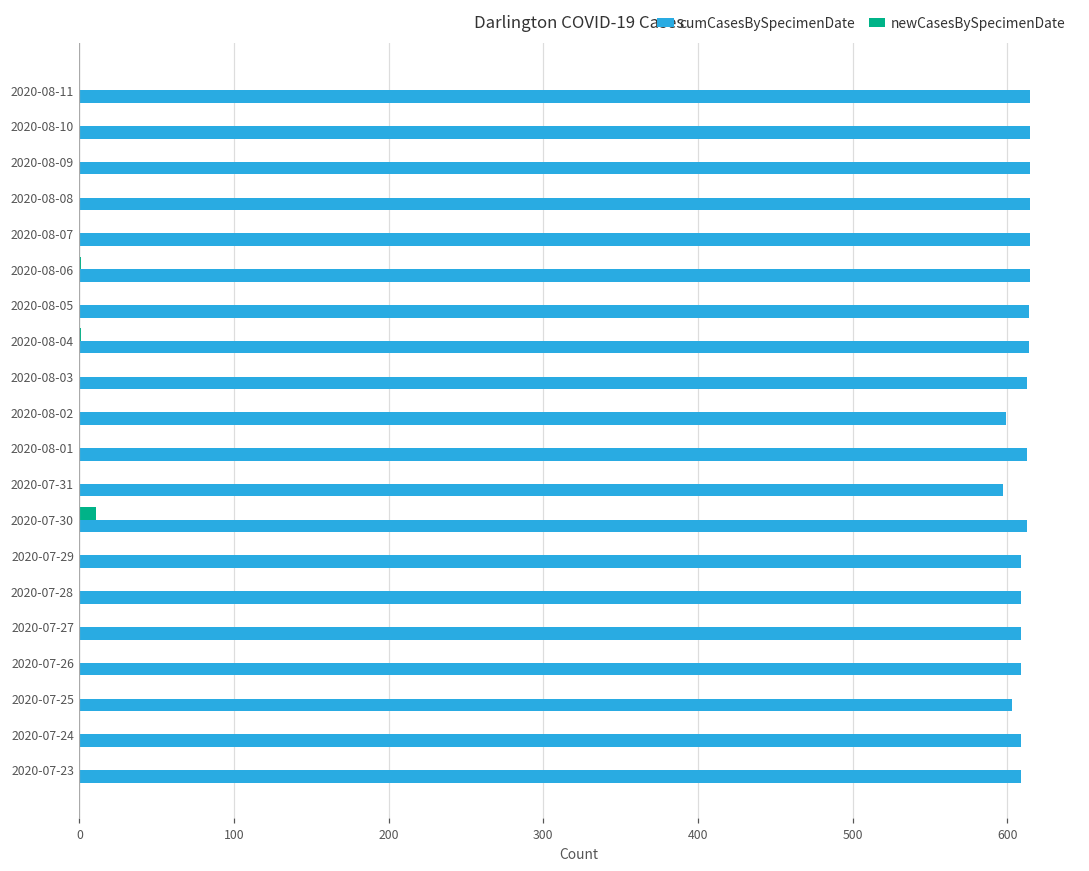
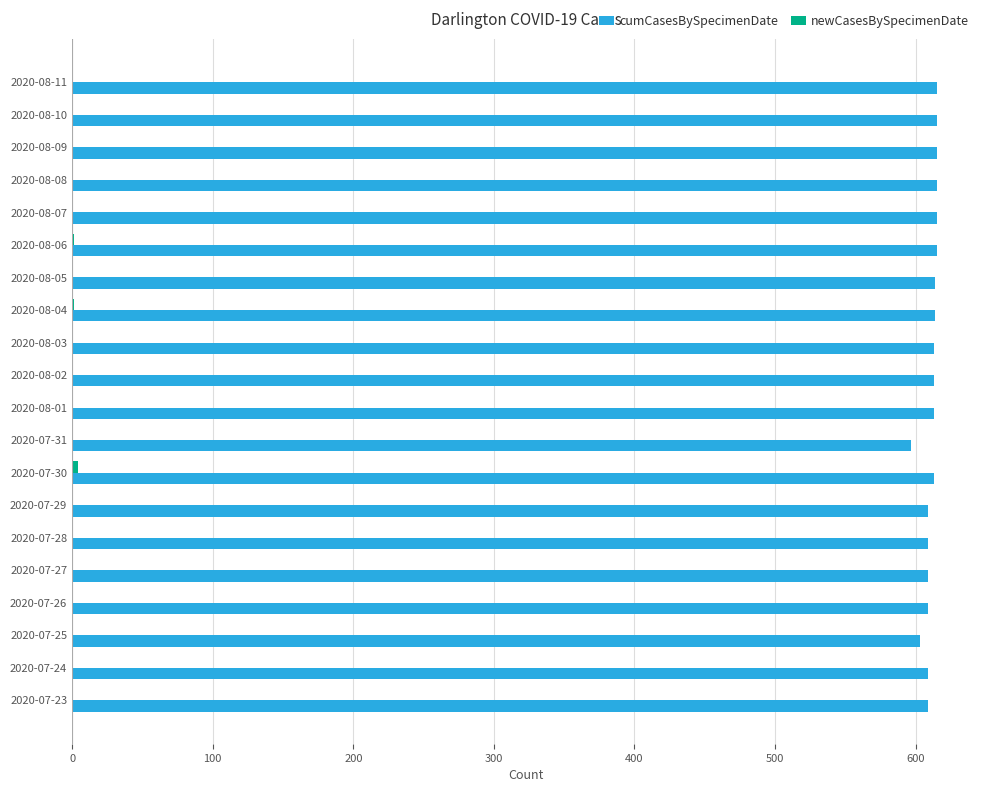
cumCasesBySpecimenDate, 2020-08-02: 599 -> 613
newCasesBySpecimenDate, 2020-07-30: 11 -> 4
